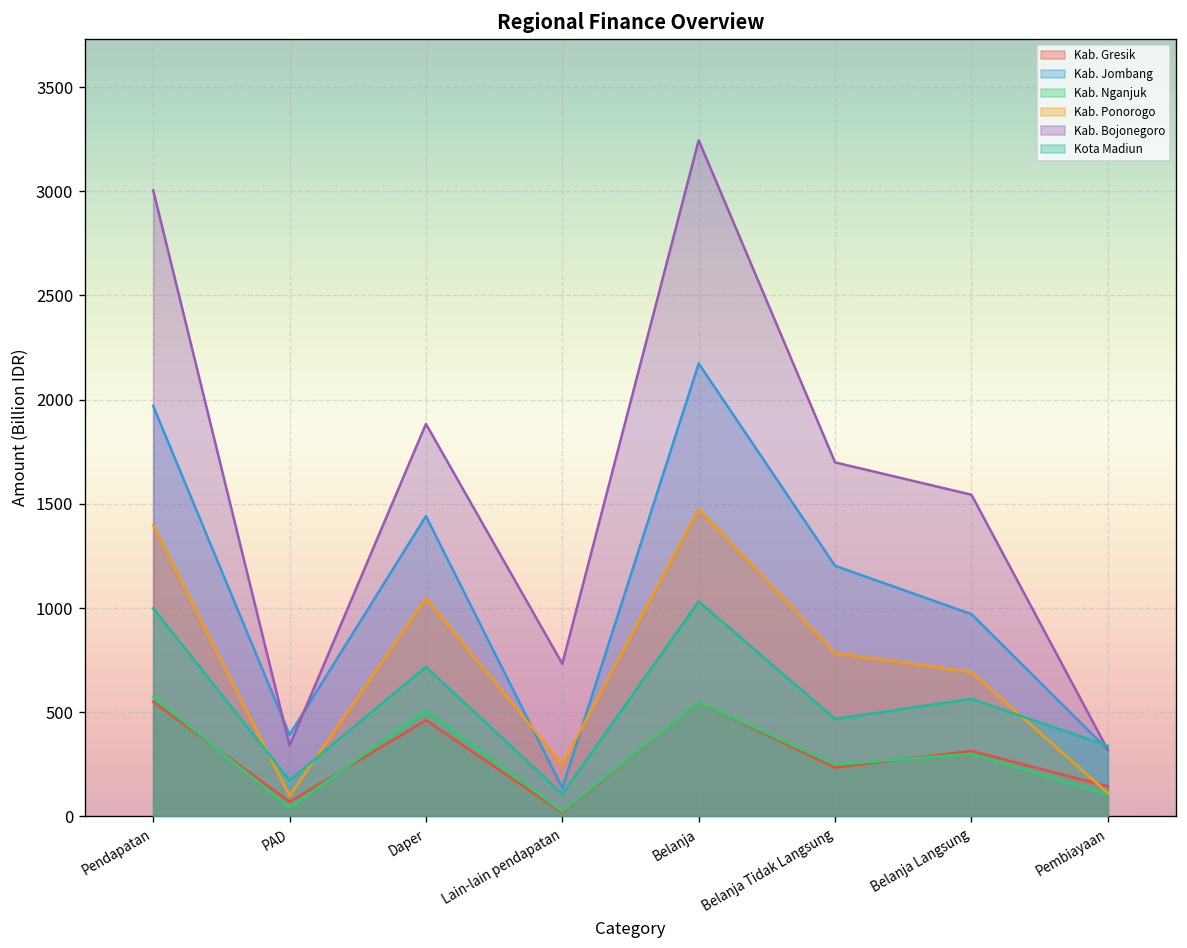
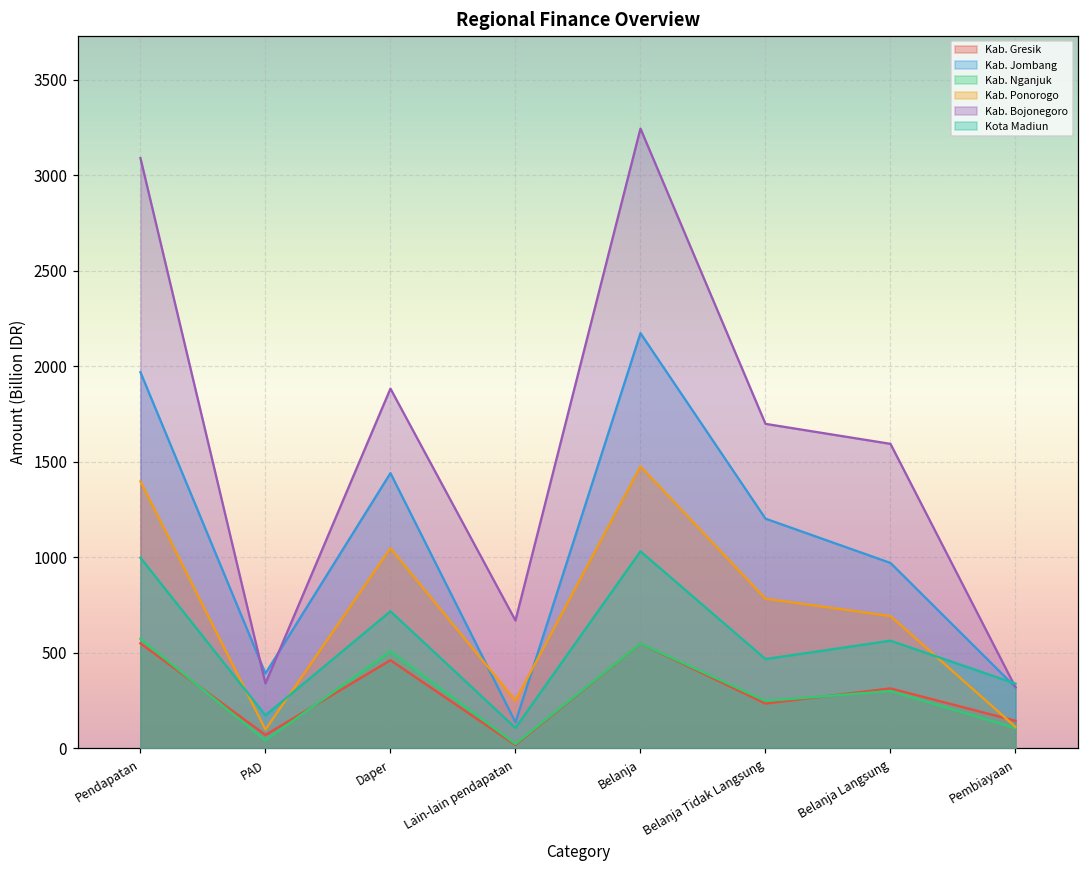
Kab. Bojonegoro, Pendapatan: 3000 -> 3090
Kab. Bojonegoro, Lain-lain pendapatan: 730 -> 670
Kab. Bojonegoro, Belanja Langsung: 1540 -> 1590
